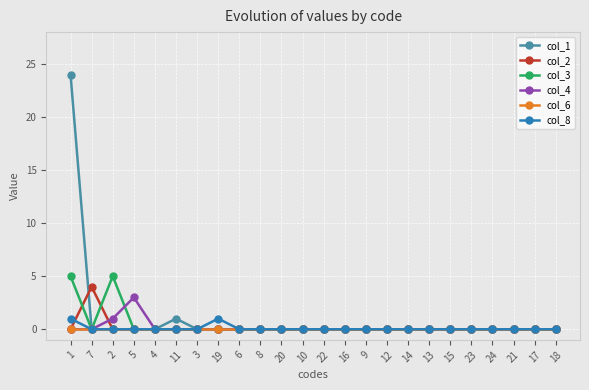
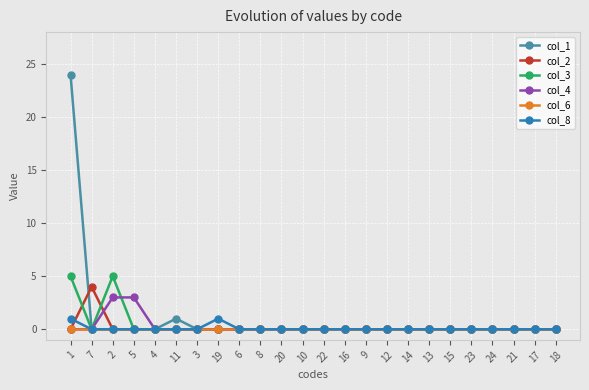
col_4, 2: 1 -> 3
